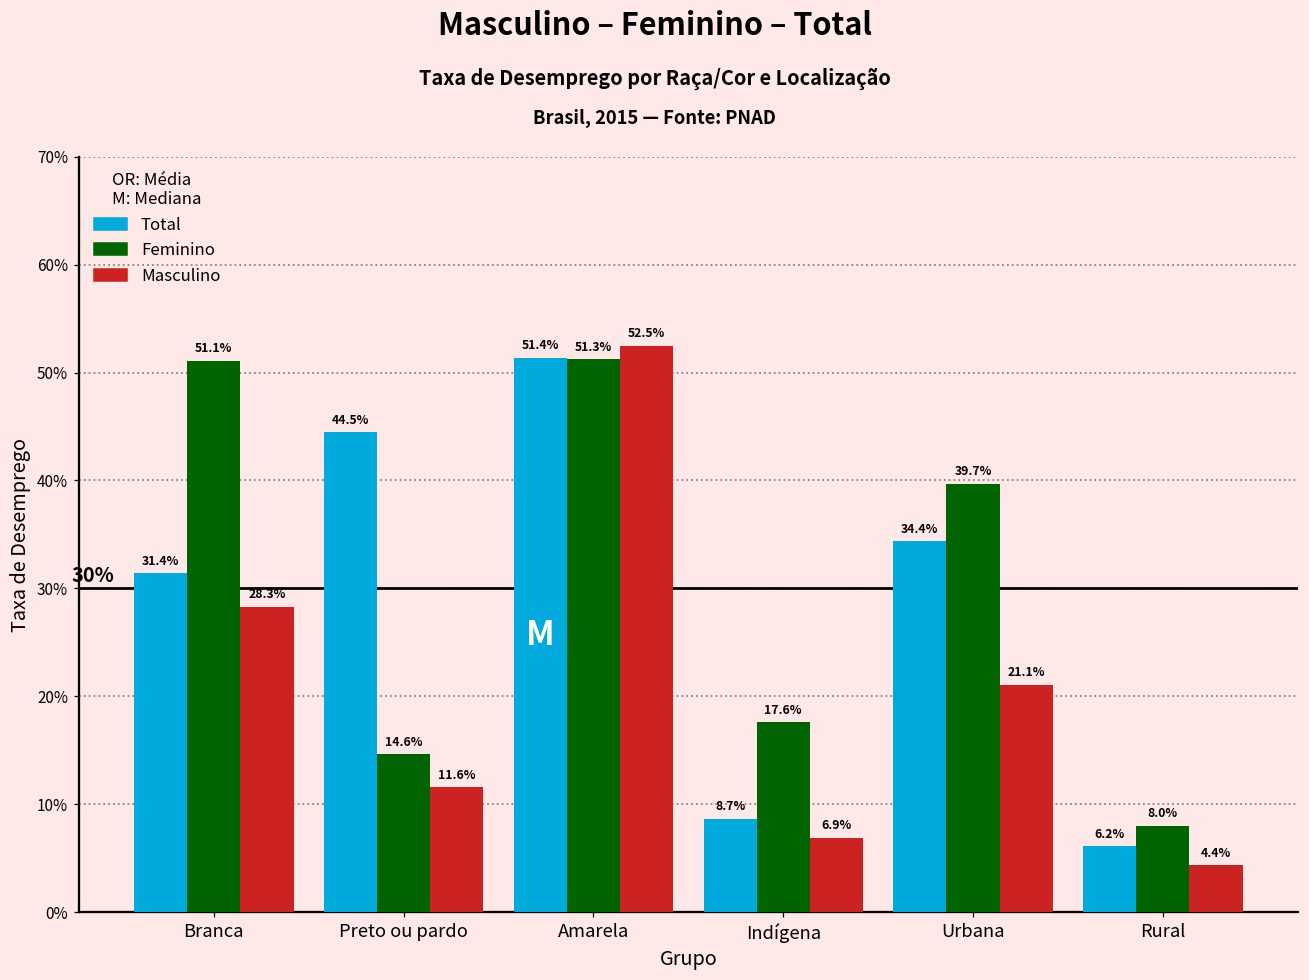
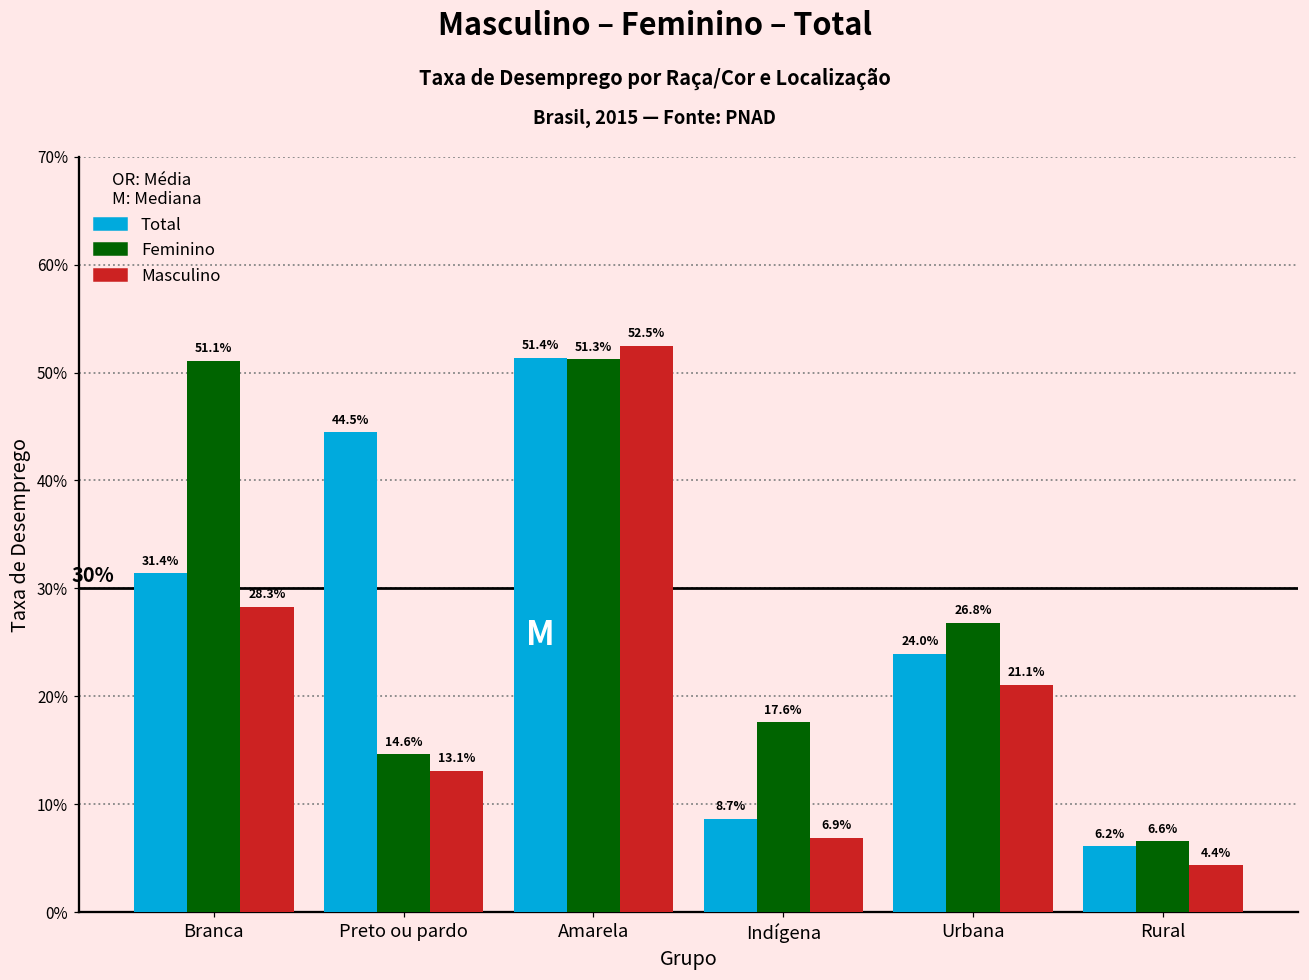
Masculino, Preto ou pardo: 11.6% -> 13.1%
Total, Urbana: 34.4% -> 24.0%
Feminino, Urbana: 39.7% -> 26.8%
Feminino, Rural: 8.0% -> 6.6%
